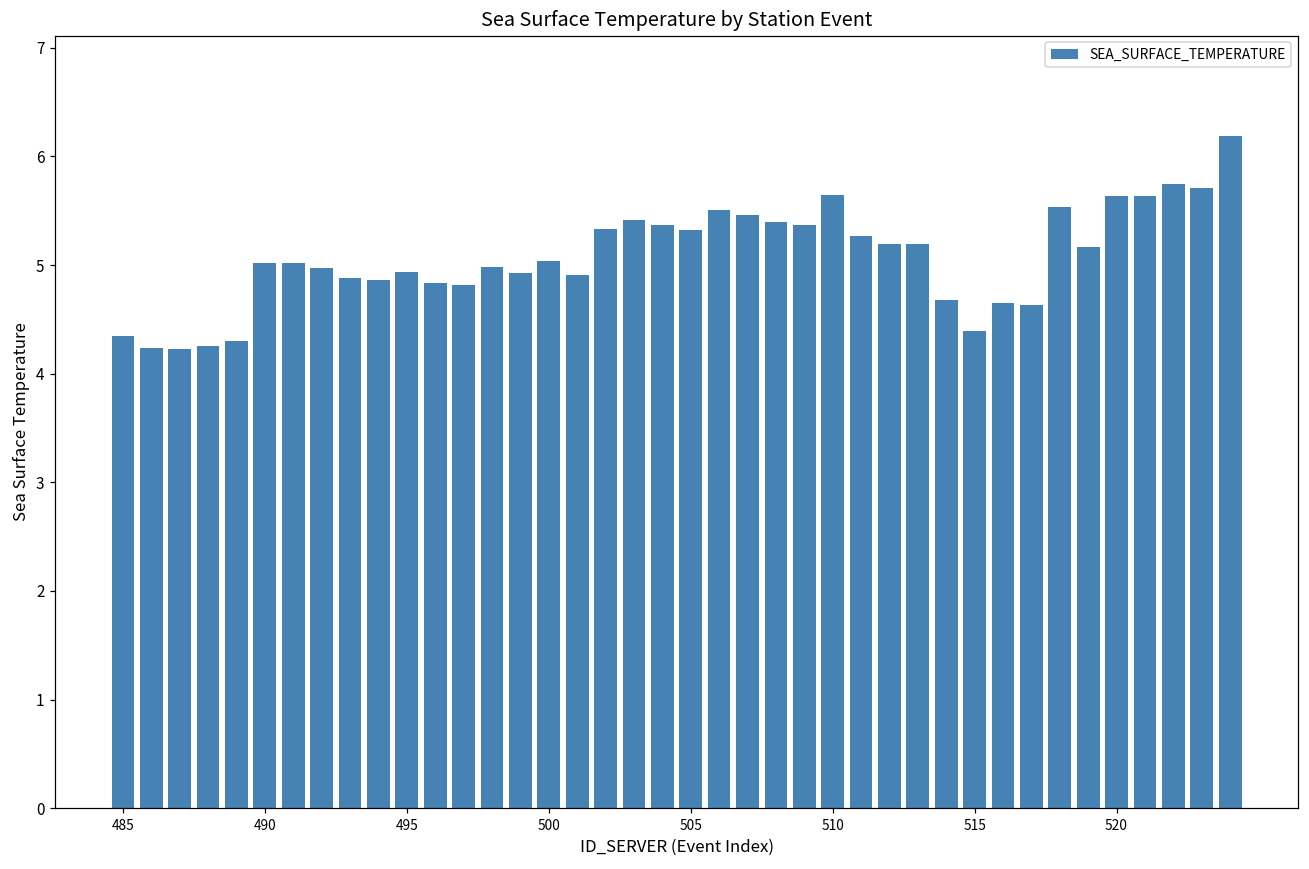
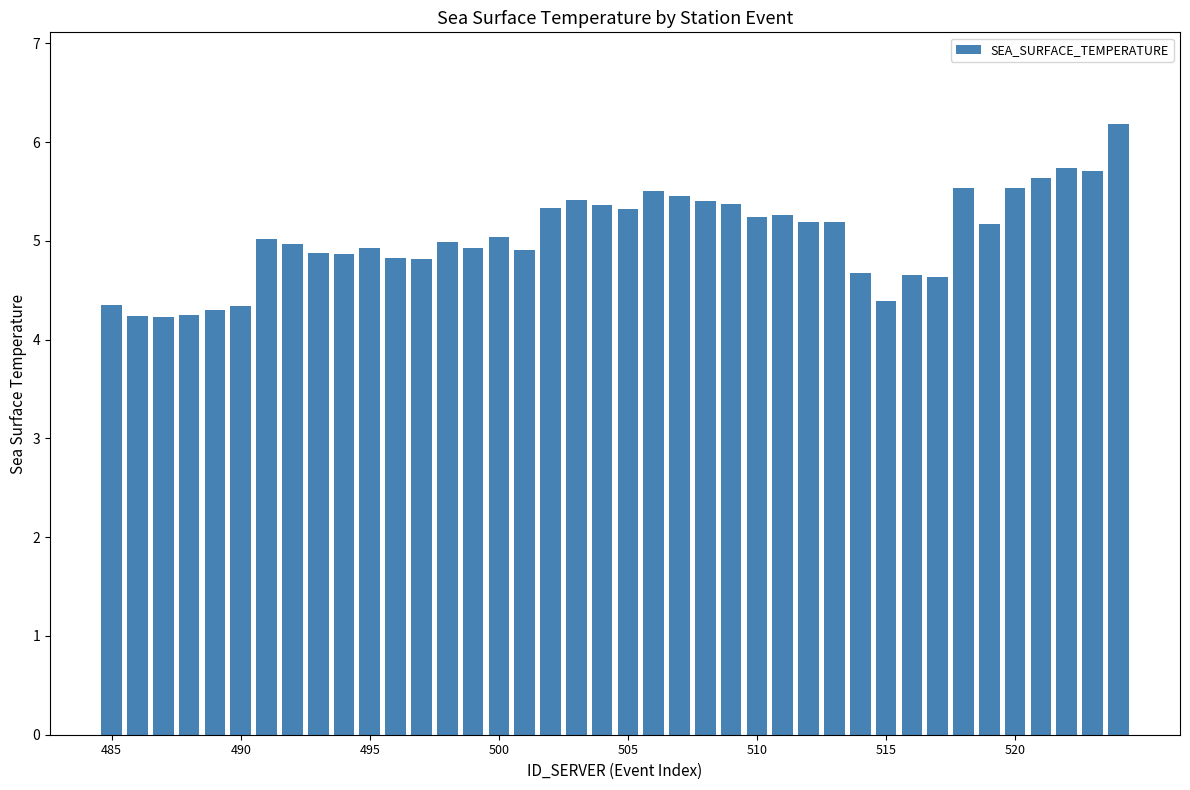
490: 5.0 -> 4.3
510: 5.6 -> 5.2
520: 5.6 -> 5.5
